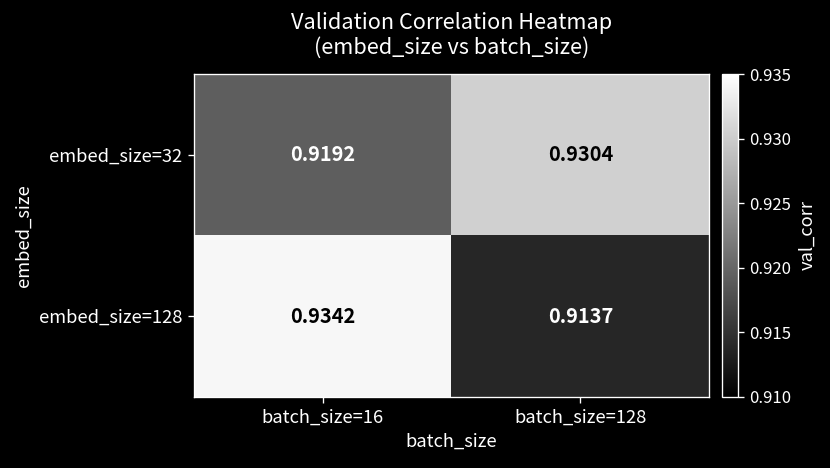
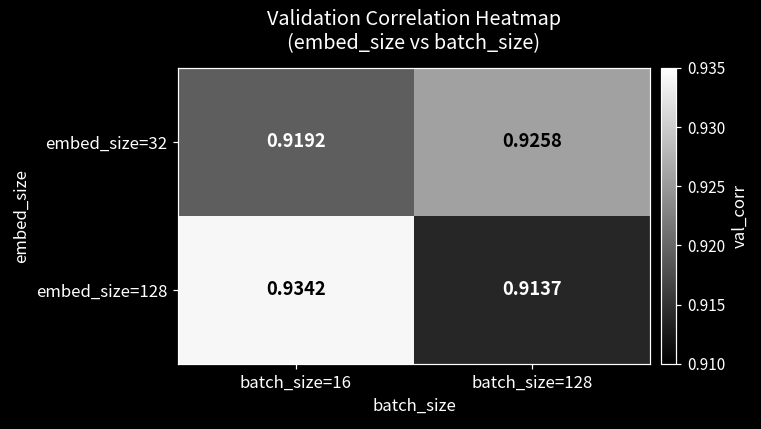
embed_size=32, batch_size=128: 0.9304 -> 0.9258
